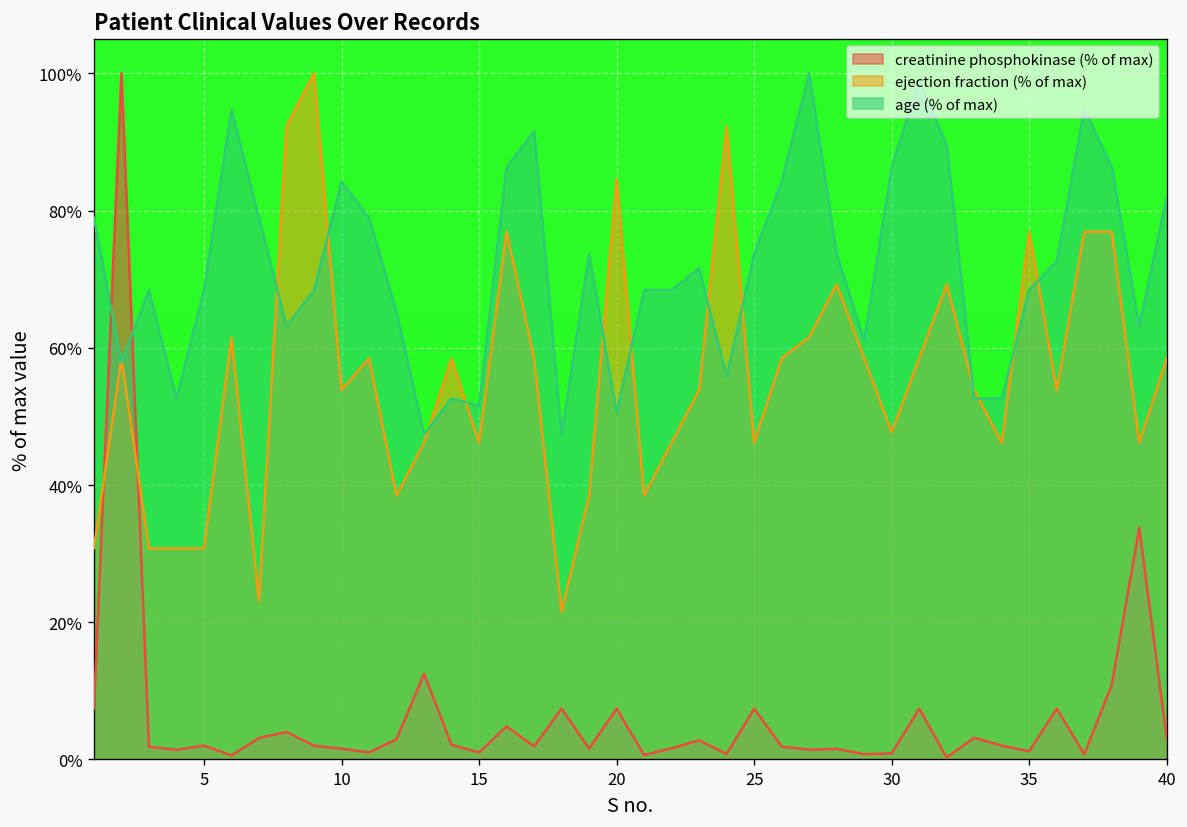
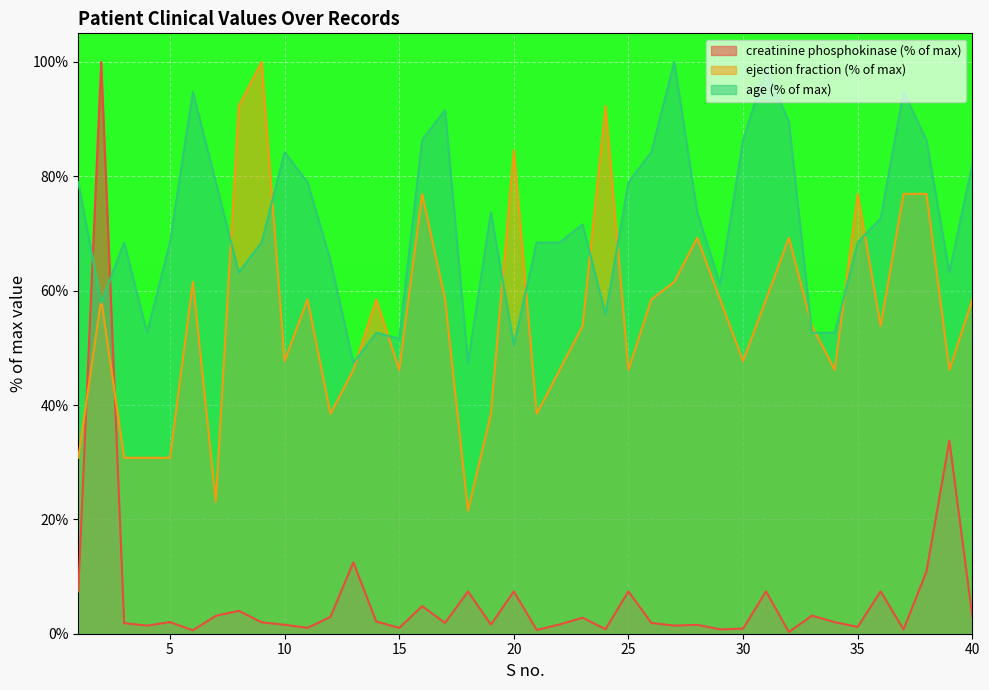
ejection fraction (% of max), 10: 54% -> 48%
age (% of max), 25: 74% -> 79%
